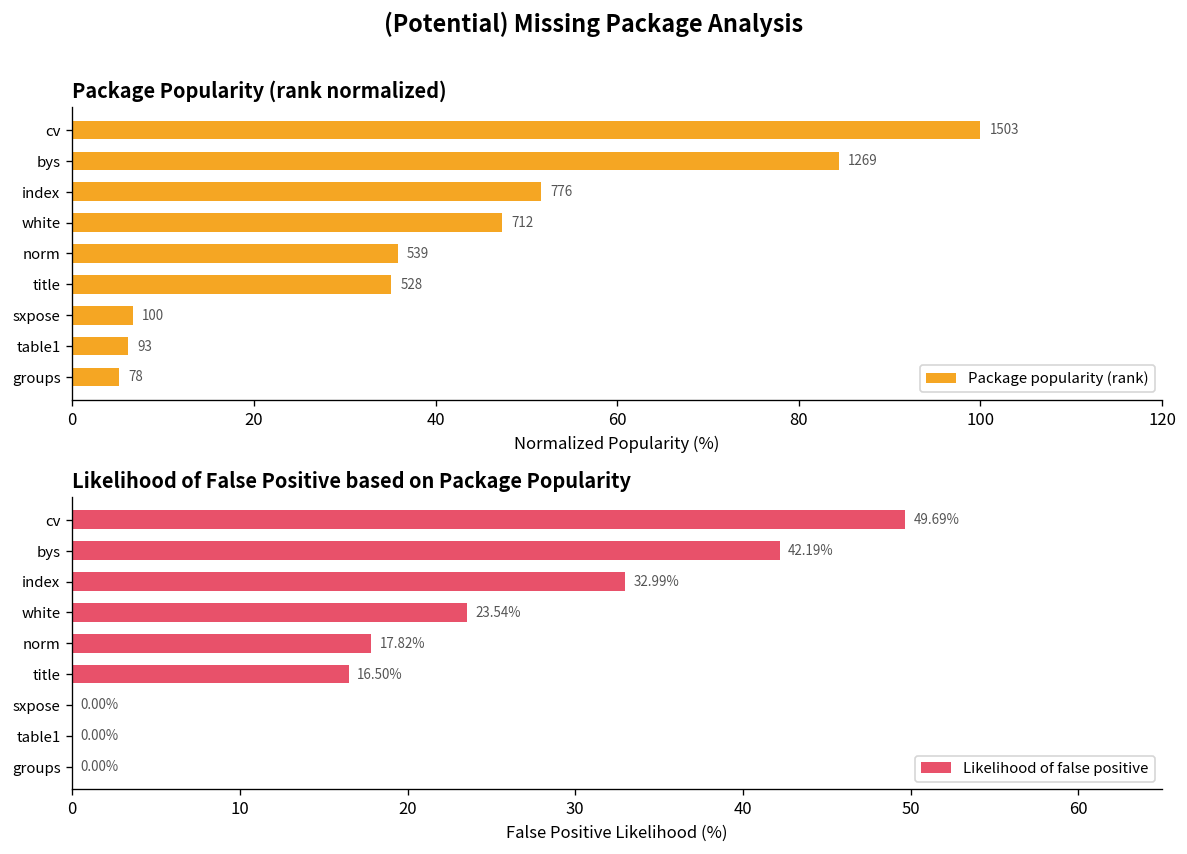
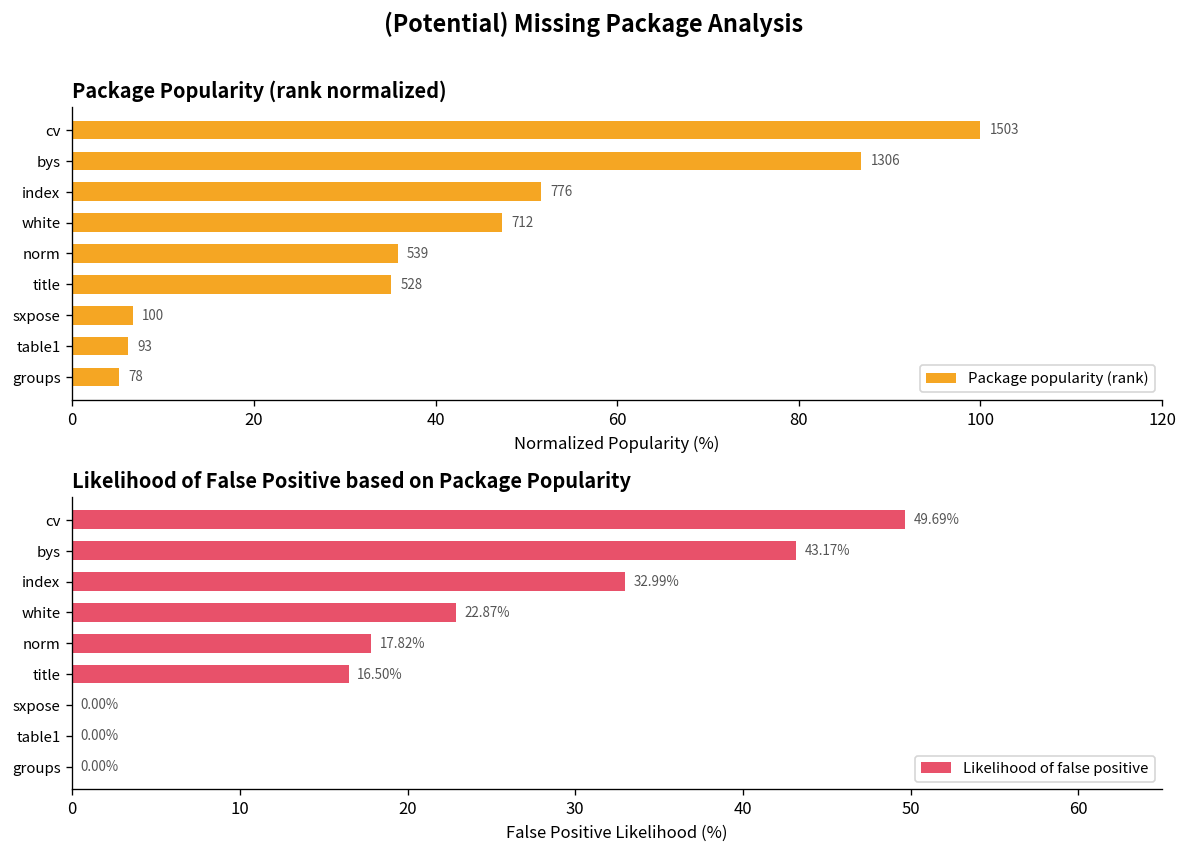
Package Popularity (rank normalized), bys: 1269 -> 1306
Likelihood of False Positive based on Package Popularity, bys: 42.19% -> 43.17%
Likelihood of False Positive based on Package Popularity, white: 23.54% -> 22.87%
